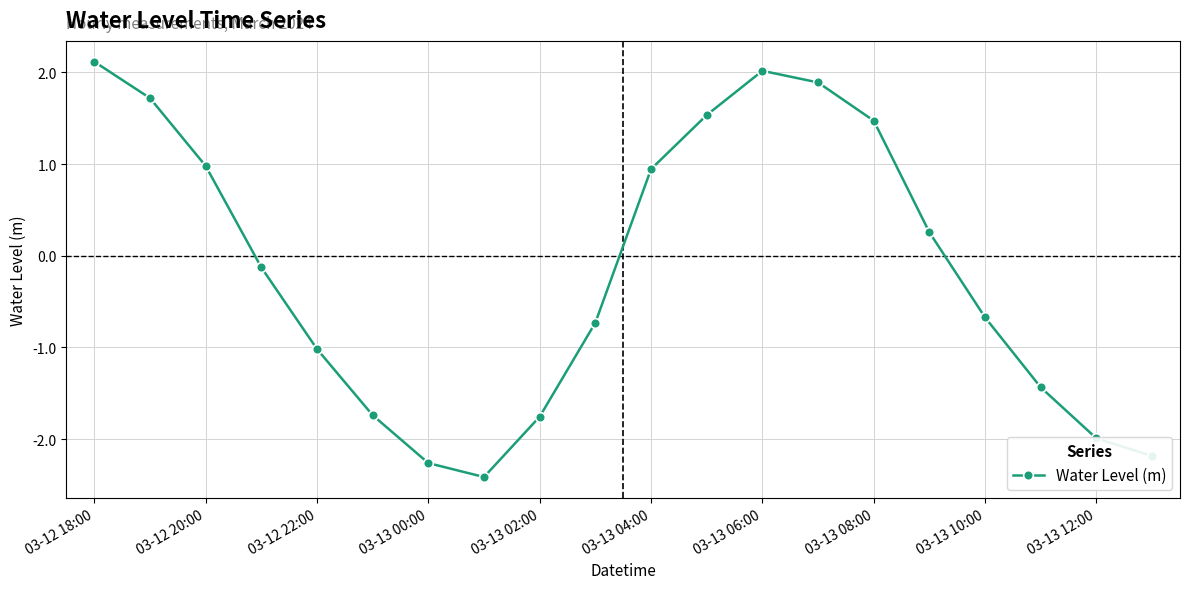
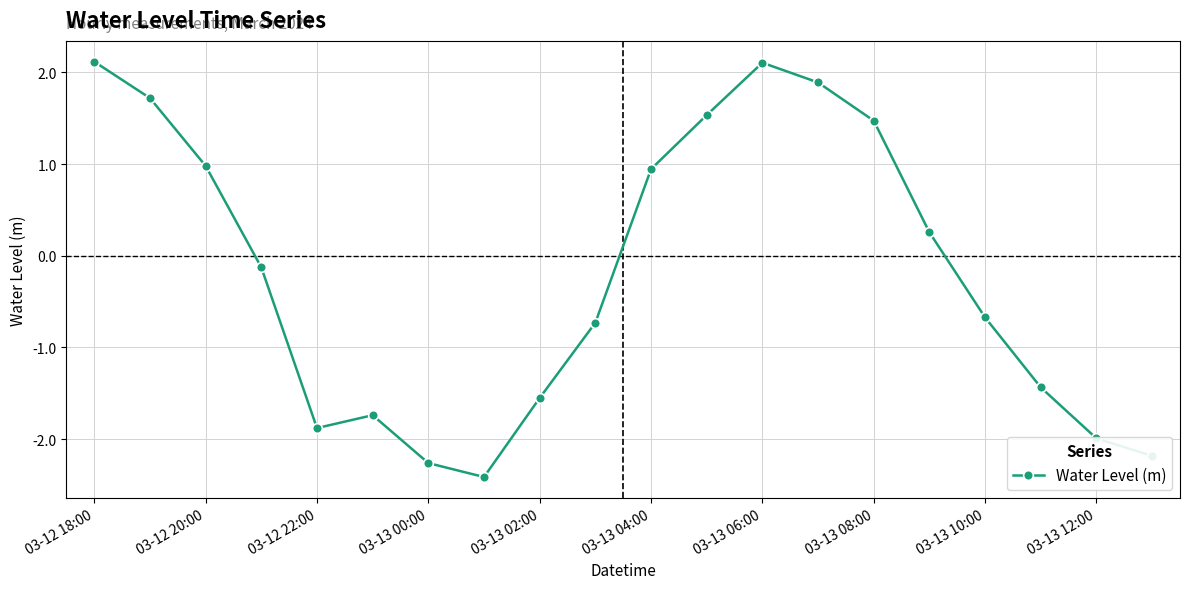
03-12 22:00: -1.0 -> -1.9
03-13 02:00: -1.8 -> -1.6
03-13 06:00: 2.0 -> 2.1
